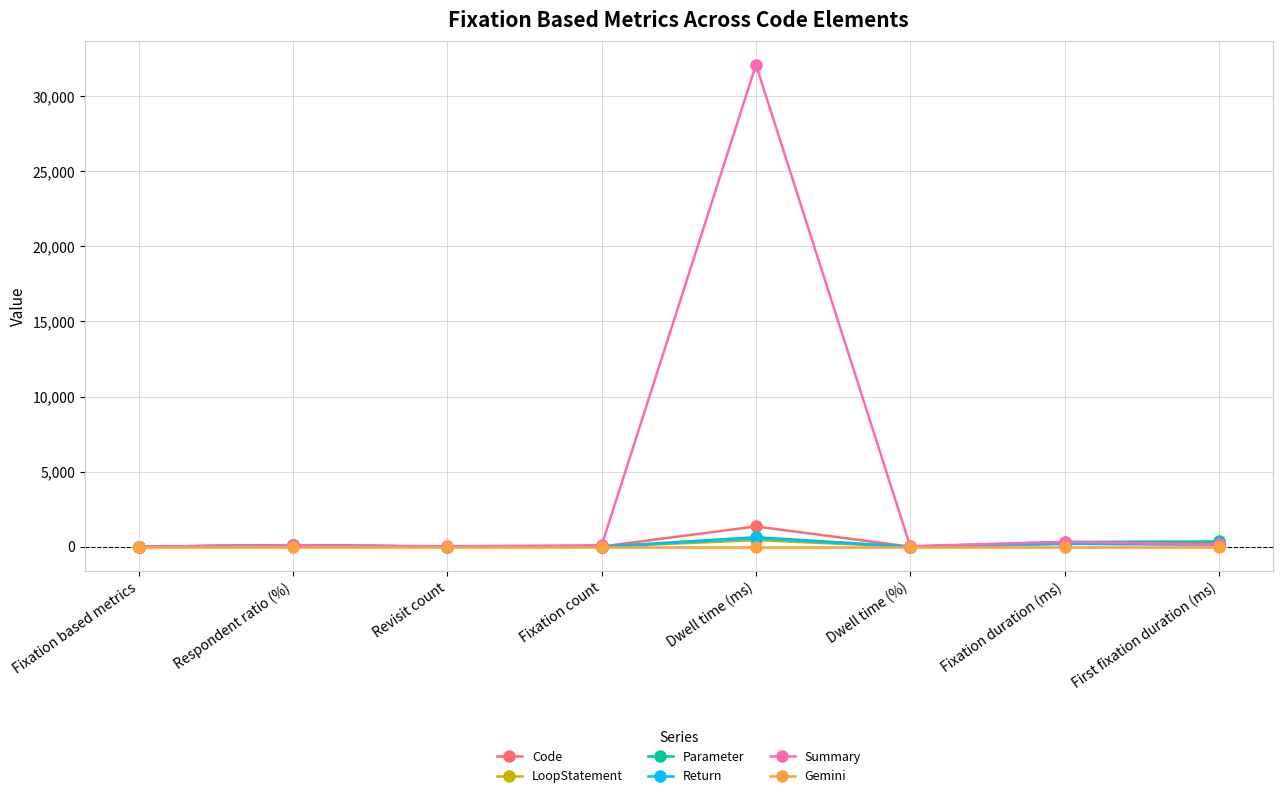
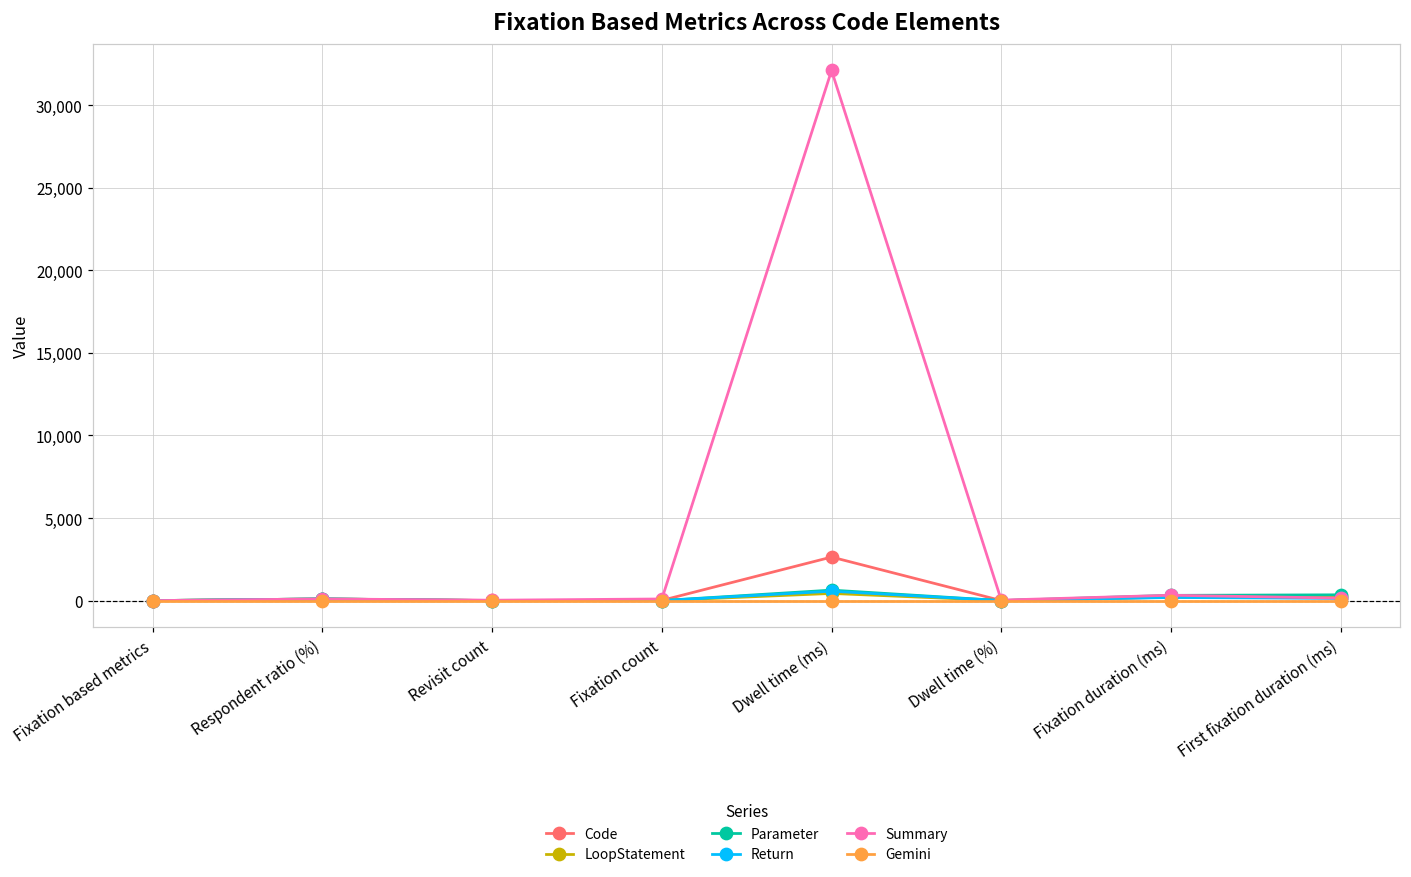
Code, Dwell time (ms): 1,400 -> 2,600
